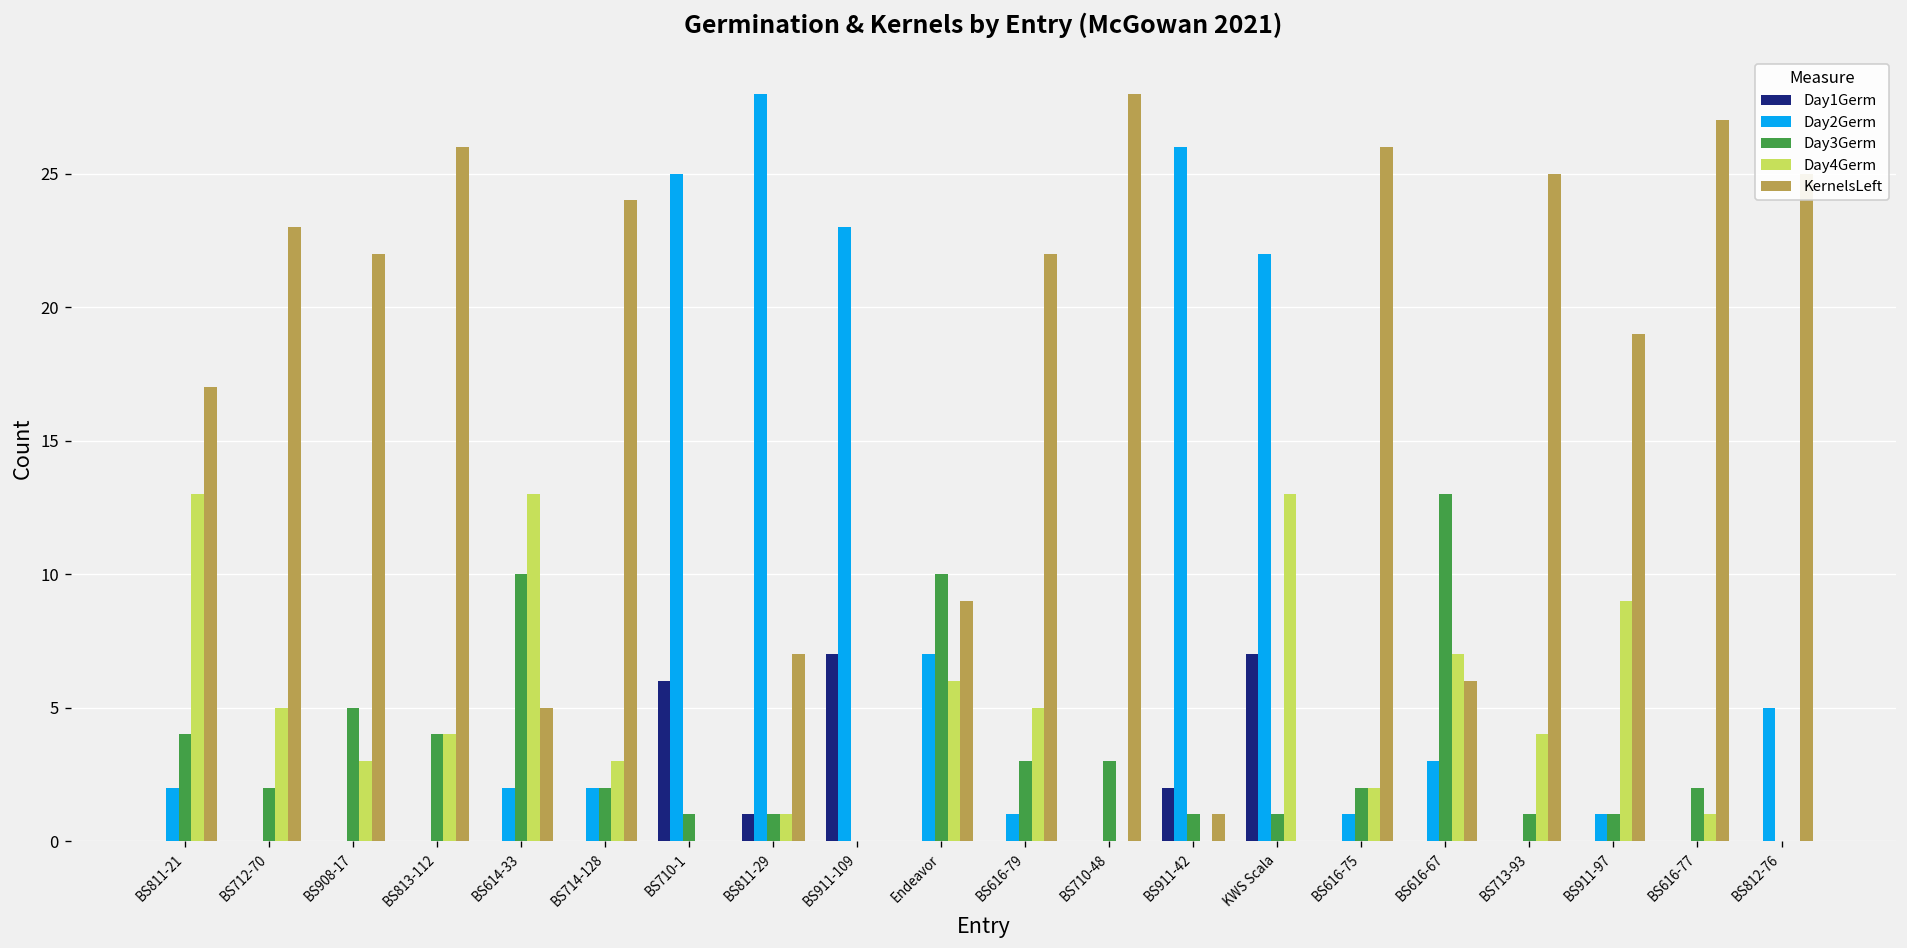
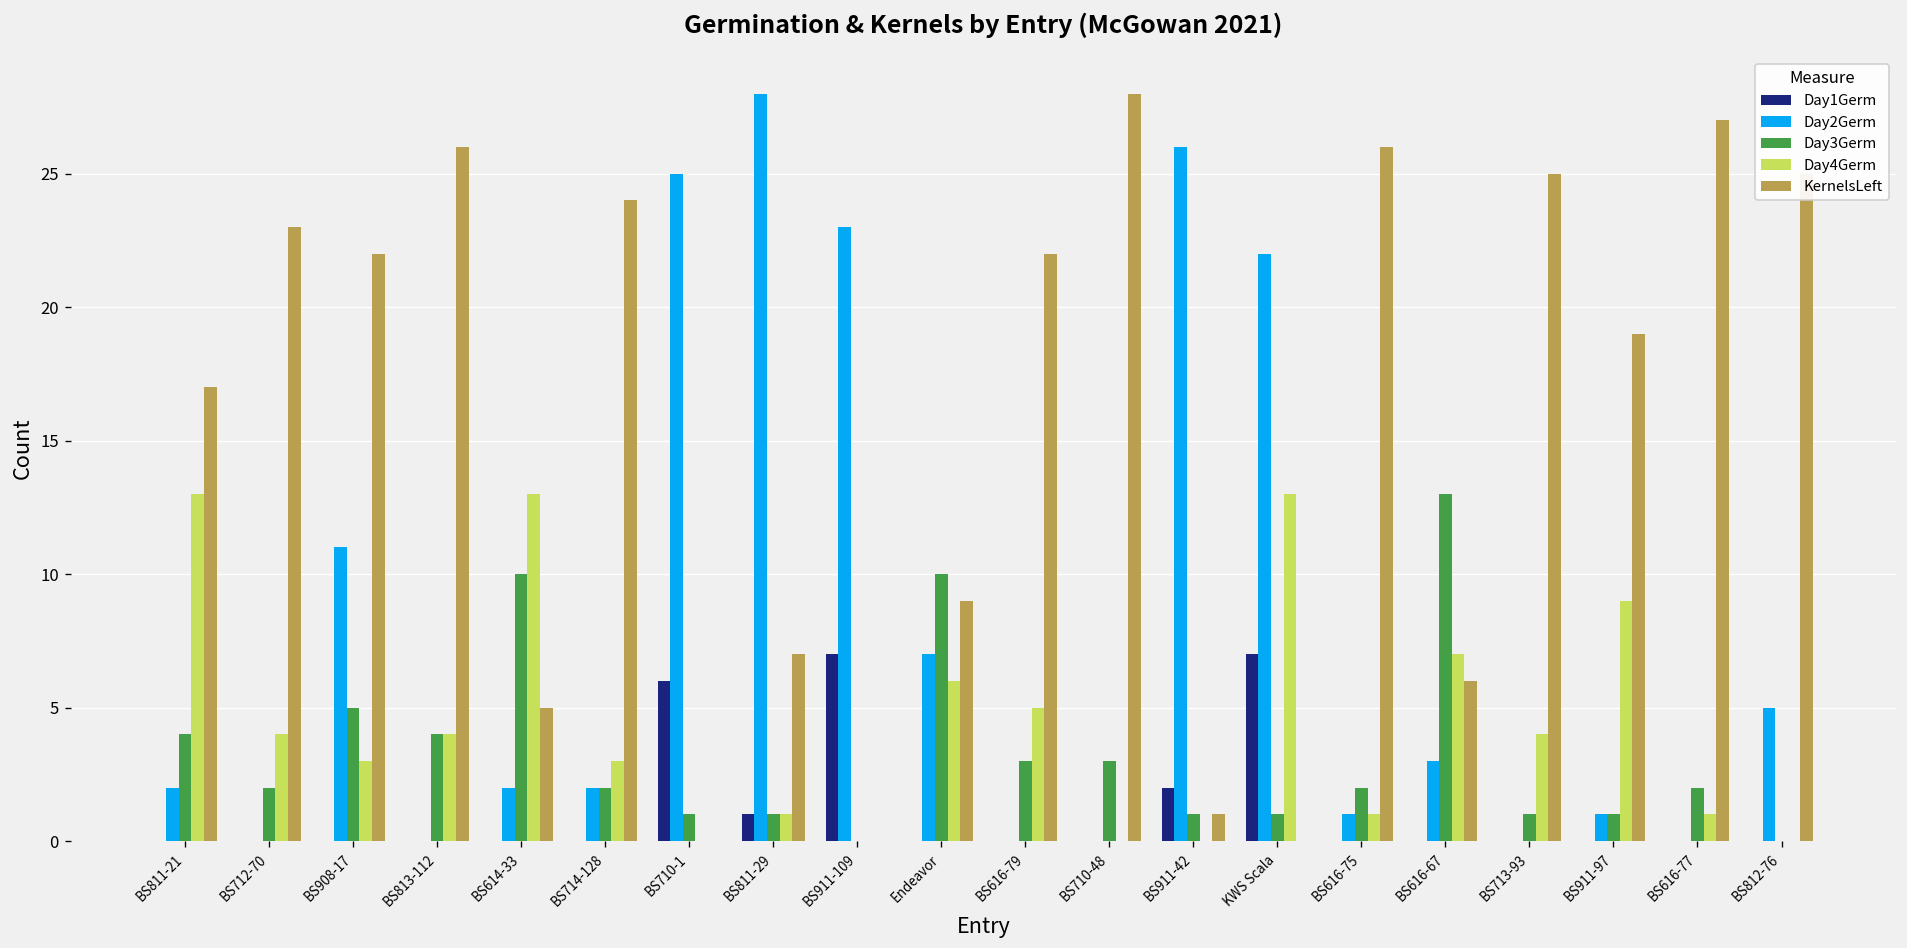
Day4Germ, BS712-70: 5 -> 4
Day2Germ, BS908-17: 0 -> 11
Day2Germ, BS616-79: 1 -> 0
Day4Germ, BS616-75: 2 -> 1
